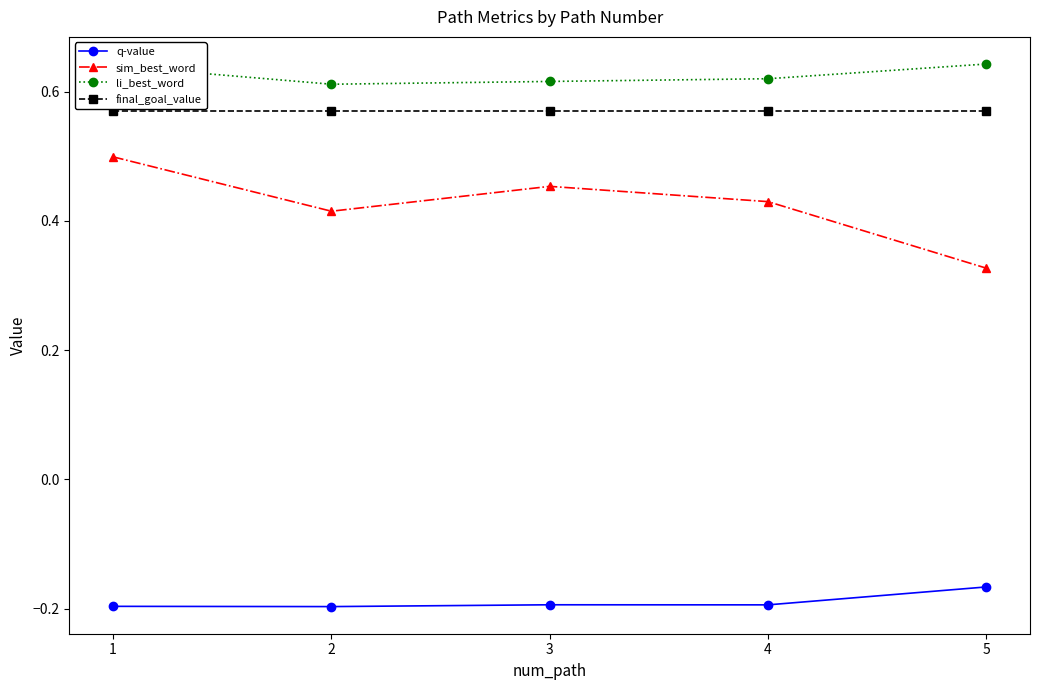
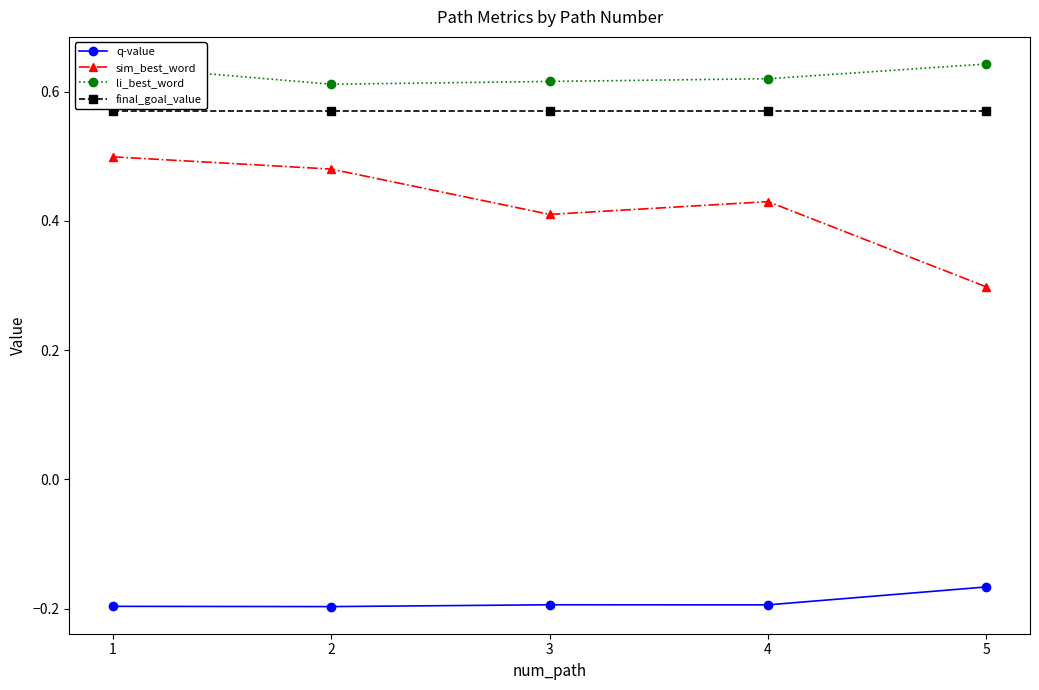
sim_best_word, 2: 0.41 -> 0.48
sim_best_word, 3: 0.45 -> 0.41
sim_best_word, 5: 0.33 -> 0.30
